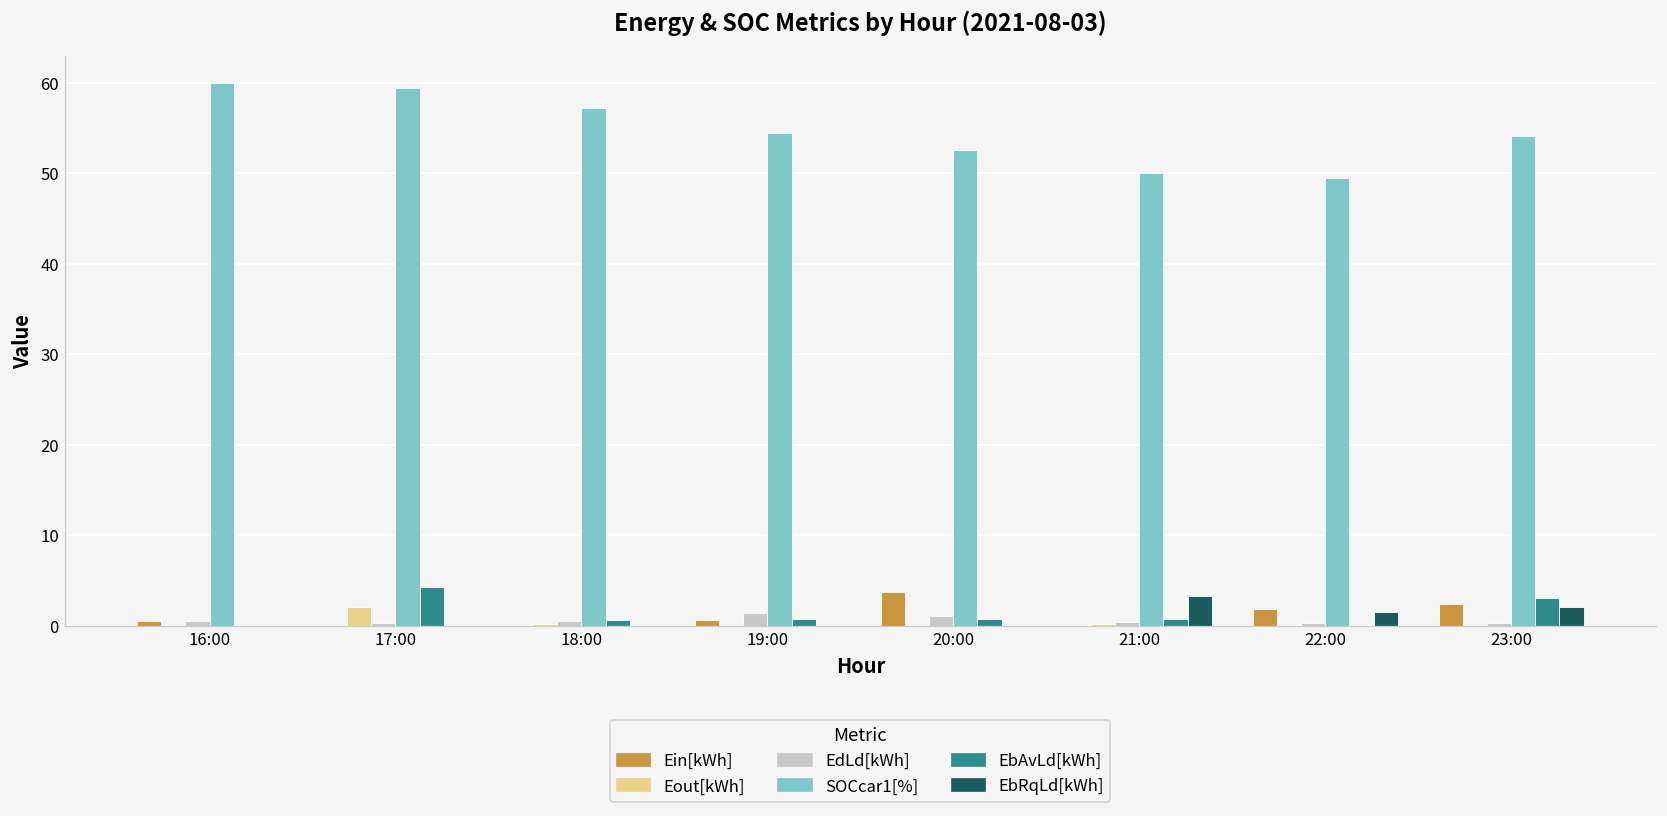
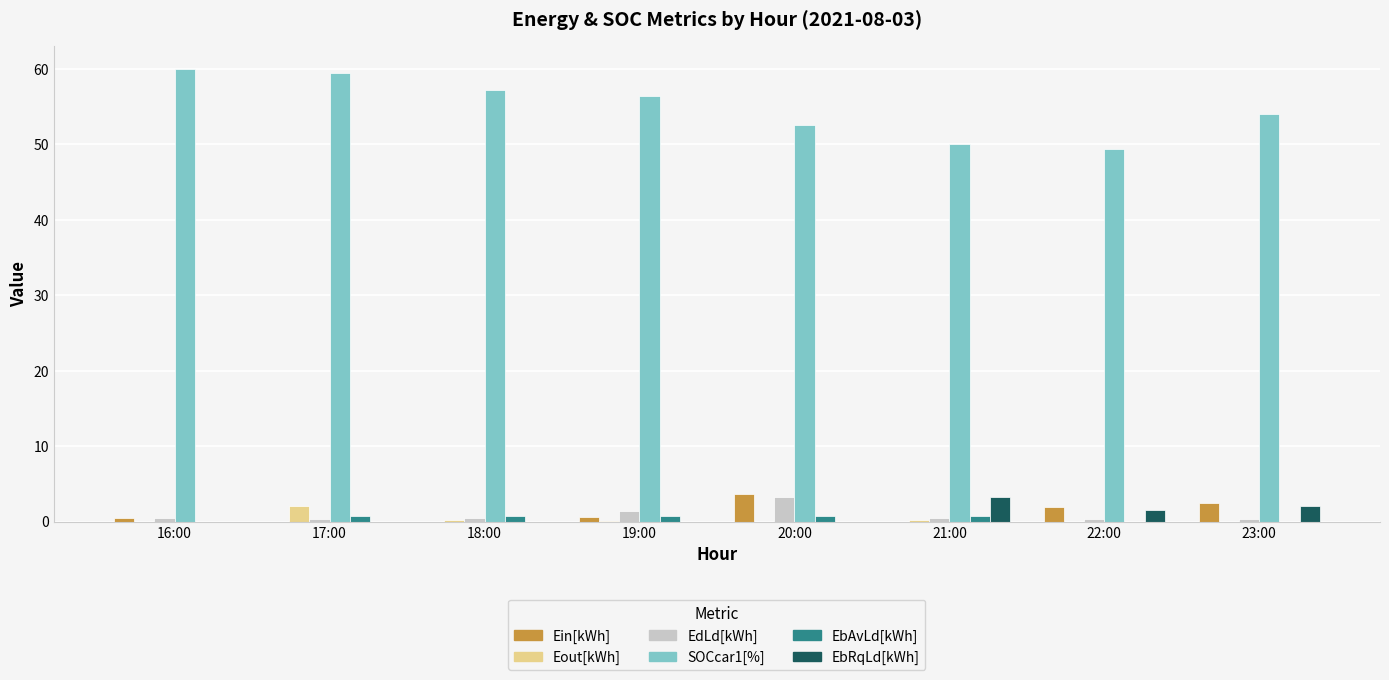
EbAvLd[kWh], 17:00: 4 -> 1
SOCcar1[%], 19:00: 54 -> 56
EdLd[kWh], 20:00: 1 -> 3
EbAvLd[kWh], 23:00: 3 -> 0
